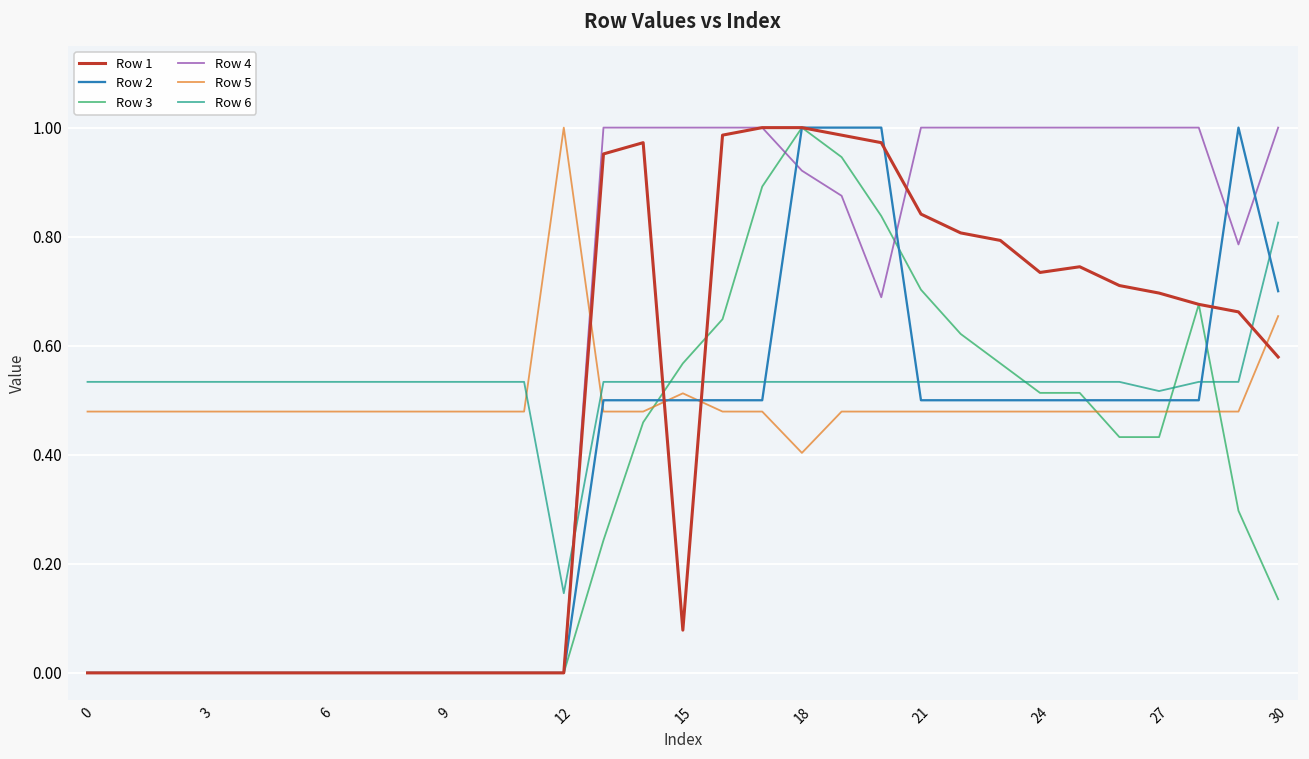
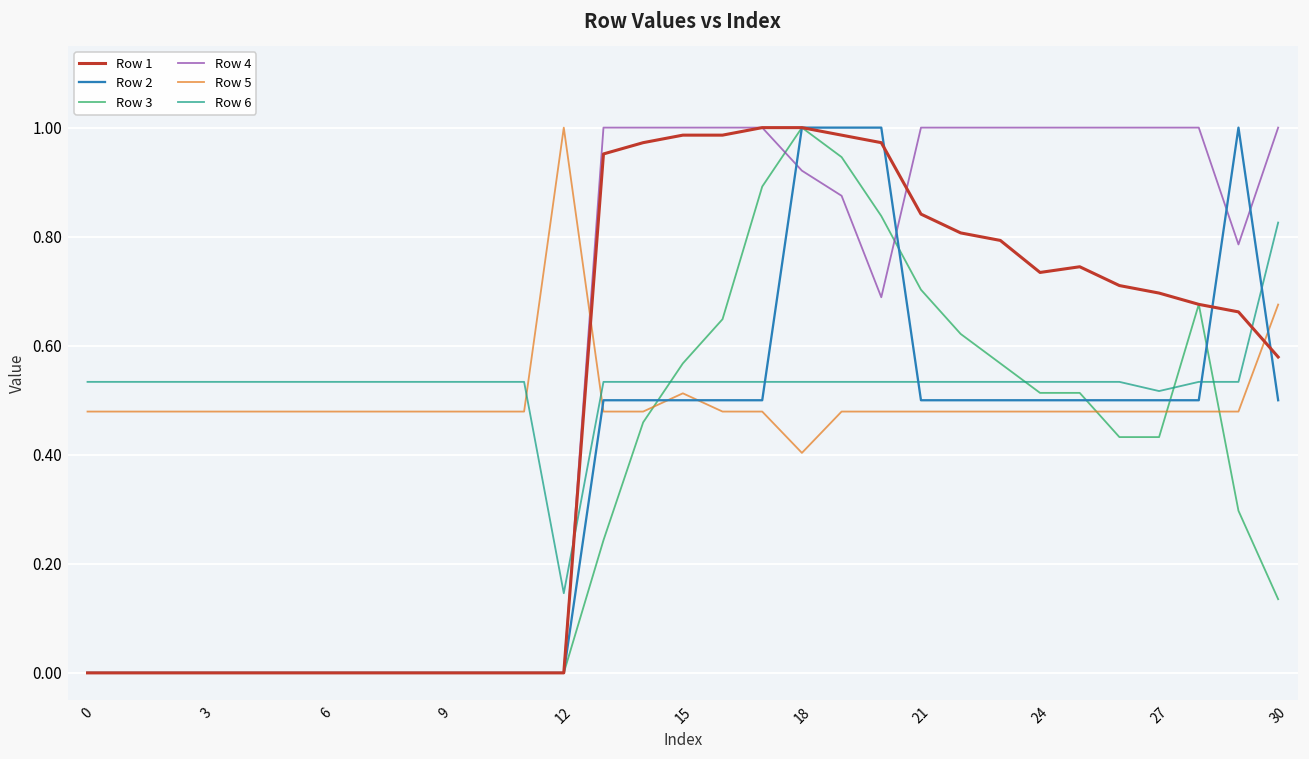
Row 1, 15: 0.08 -> 0.99
Row 2, 30: 0.7 -> 0.5
Row 5, 30: 0.65 -> 0.68
